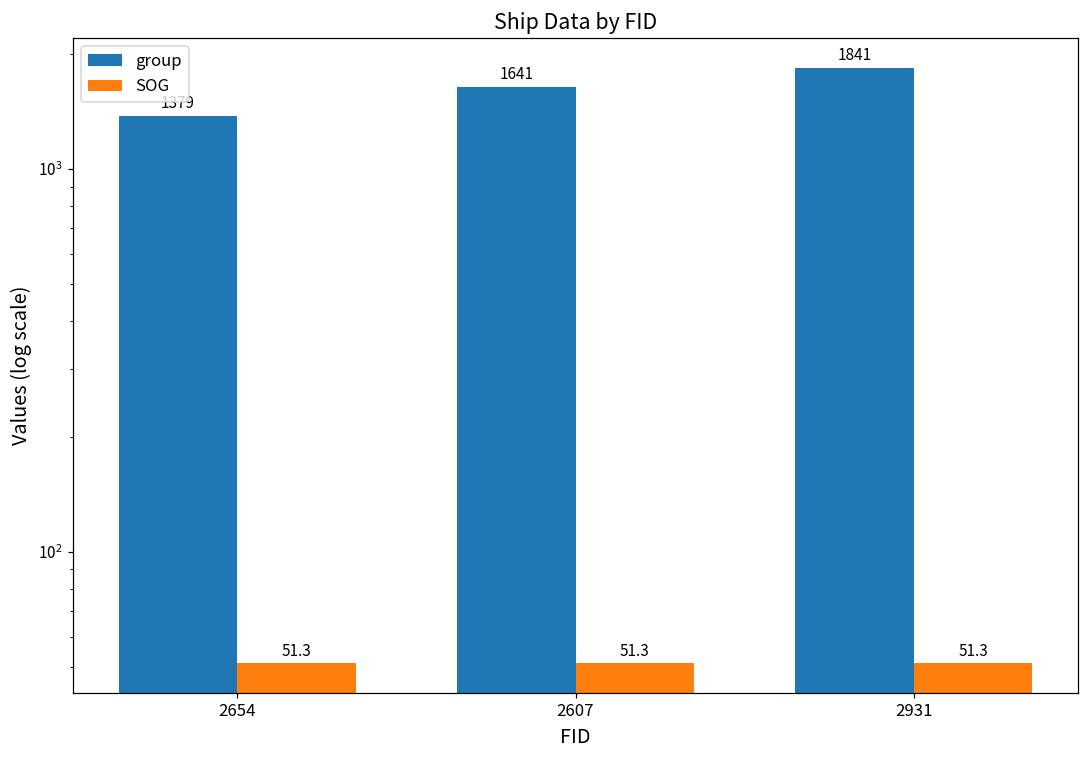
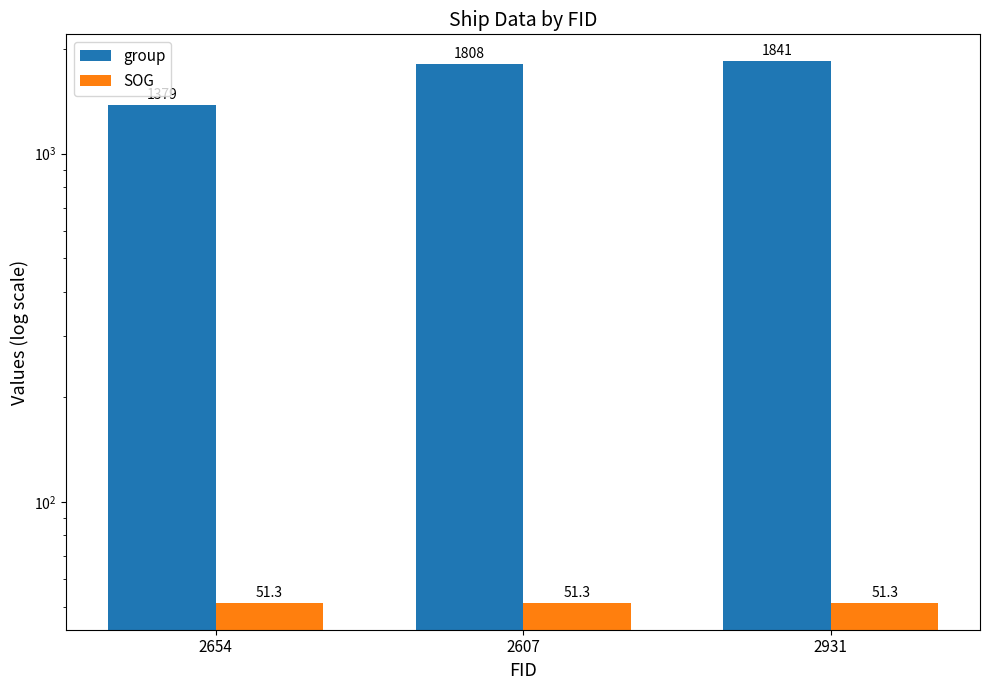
group, 2607: 1641 -> 1808
